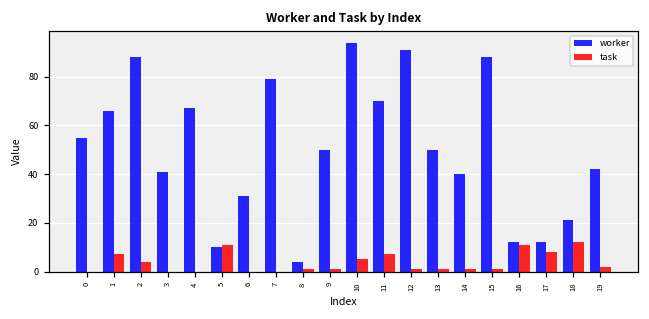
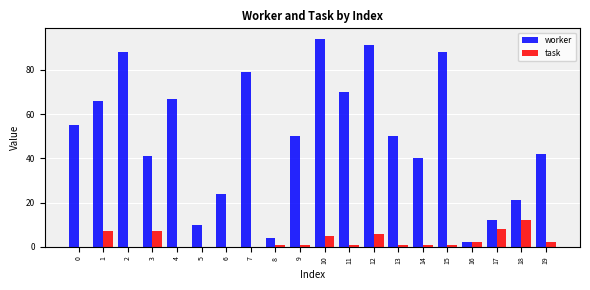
task, 2: 4 -> 0
task, 3: 0 -> 7
task, 5: 11 -> 0
worker, 6: 31 -> 24
task, 11: 7 -> 1
task, 12: 1 -> 6
worker, 16: 12 -> 2
task, 16: 11 -> 2
